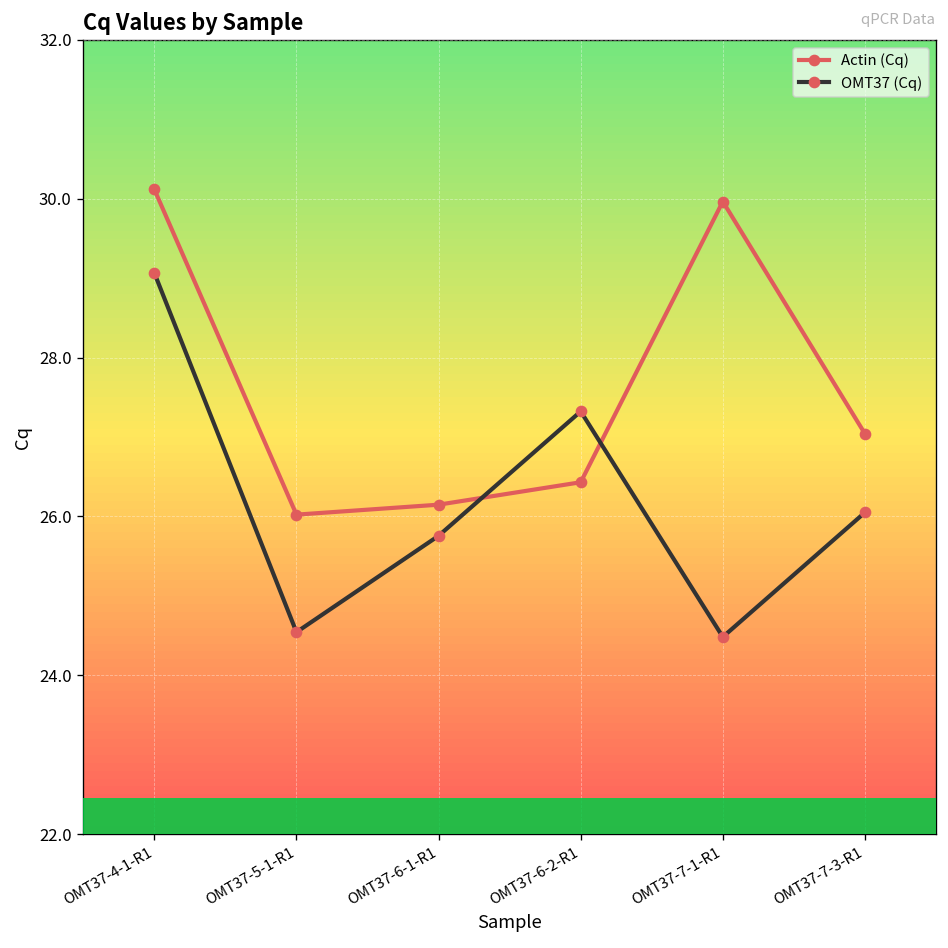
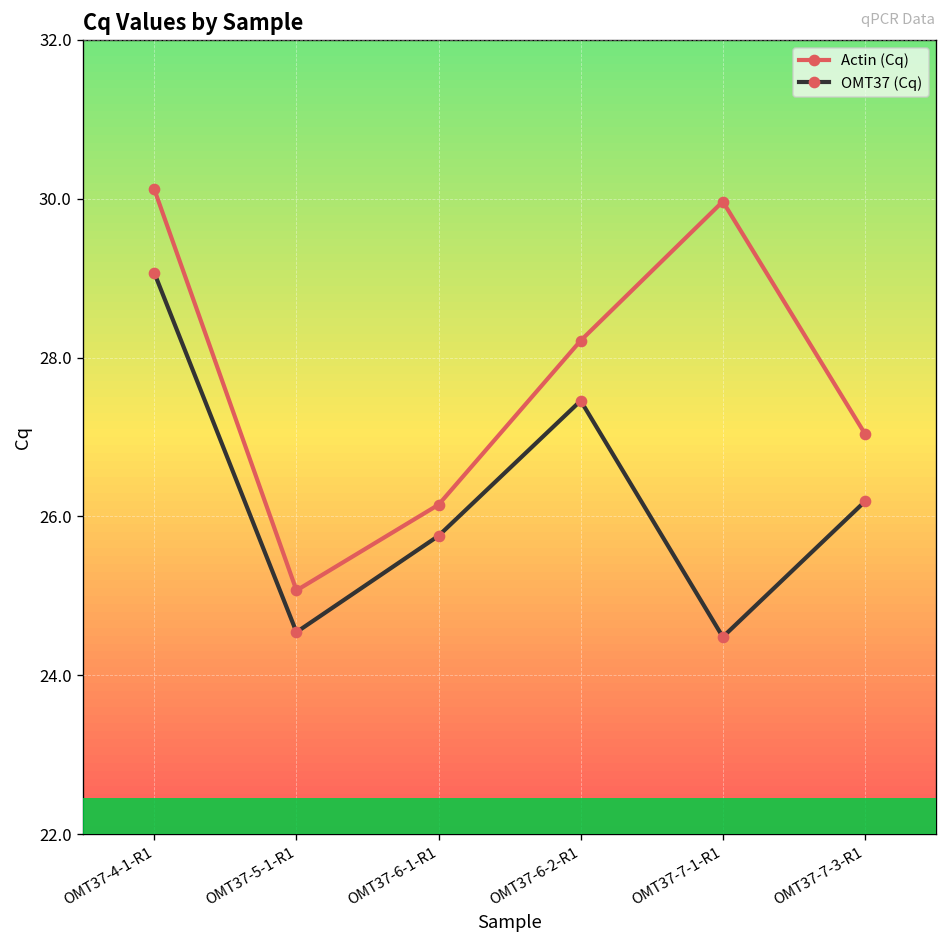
Actin (Cq), OMT37-5-1-R1: 26.0 -> 25.1
Actin (Cq), OMT37-6-2-R1: 26.4 -> 28.2
OMT37 (Cq), OMT37-6-2-R1: 27.3 -> 27.5
OMT37 (Cq), OMT37-7-3-R1: 26.1 -> 26.2
